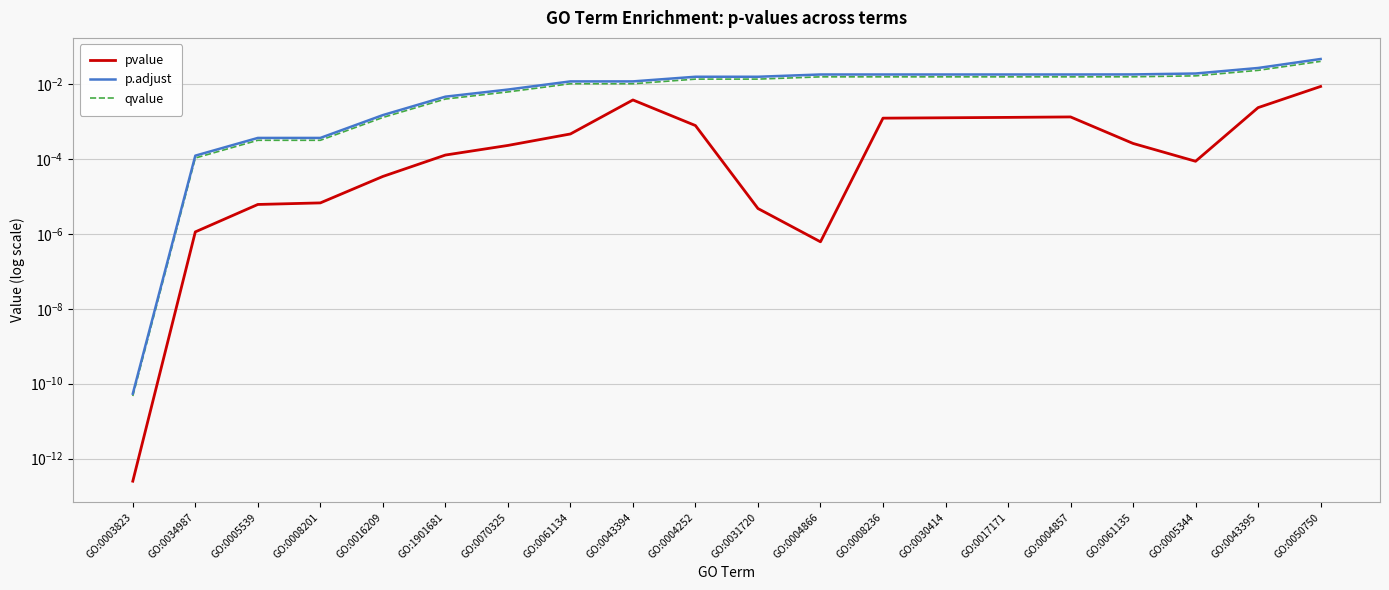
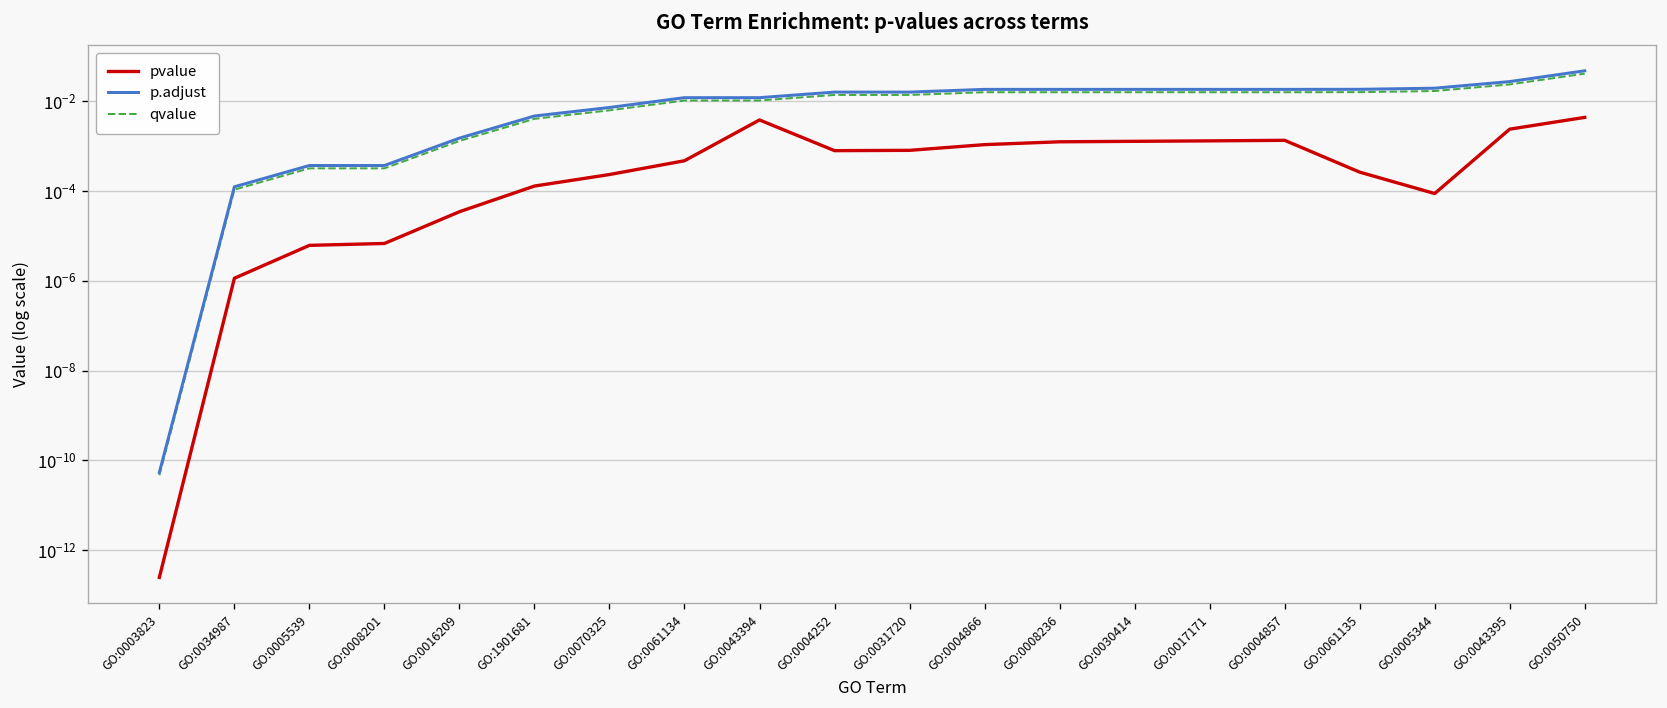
pvalue, GO:0031720: 0.000005 -> 0.0008
pvalue, GO:0004866: 0.0000006 -> 0.0011
pvalue, GO:0050750: 0.009 -> 0.004
